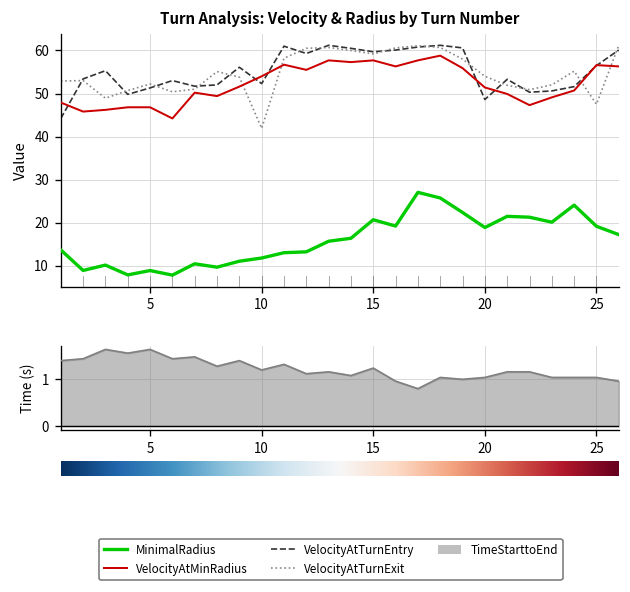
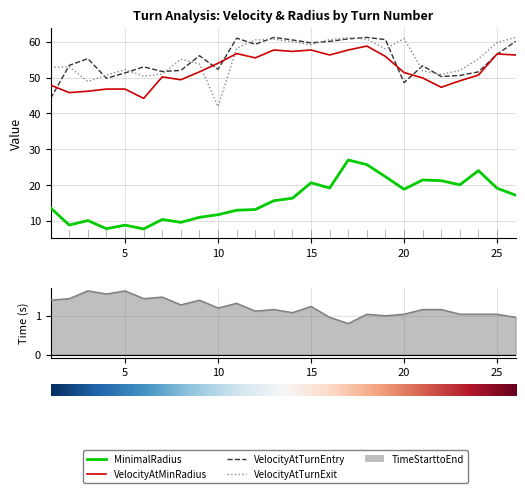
Turn Analysis: Velocity & Radius by Turn Number, VelocityAtTurnExit, 20: 54 -> 61
Turn Analysis: Velocity & Radius by Turn Number, VelocityAtTurnExit, 25: 48 -> 60
